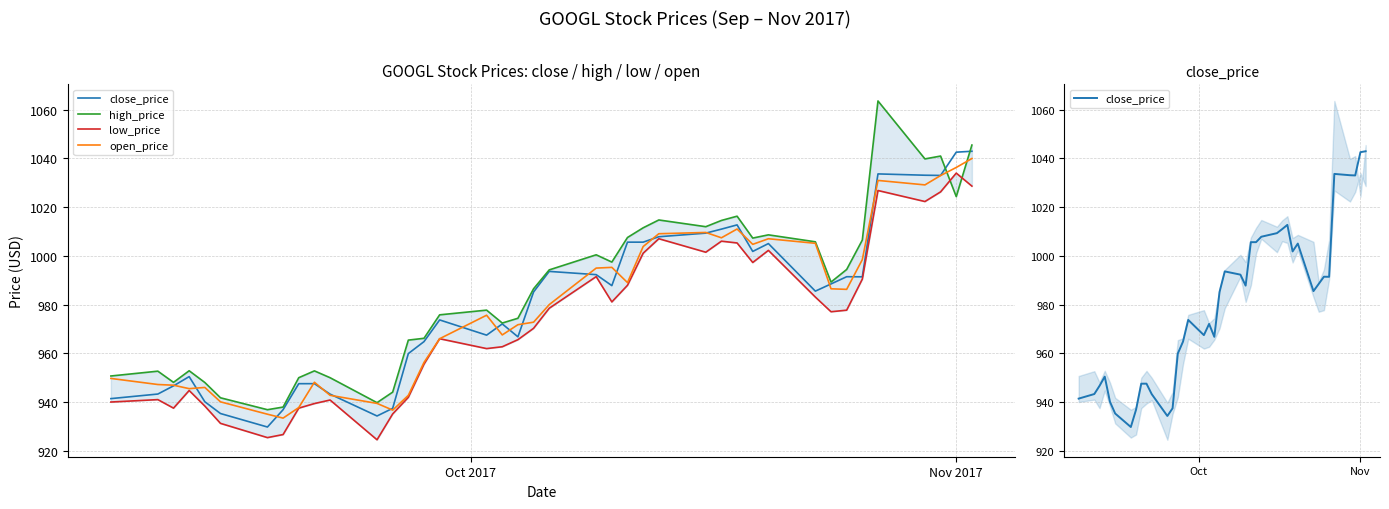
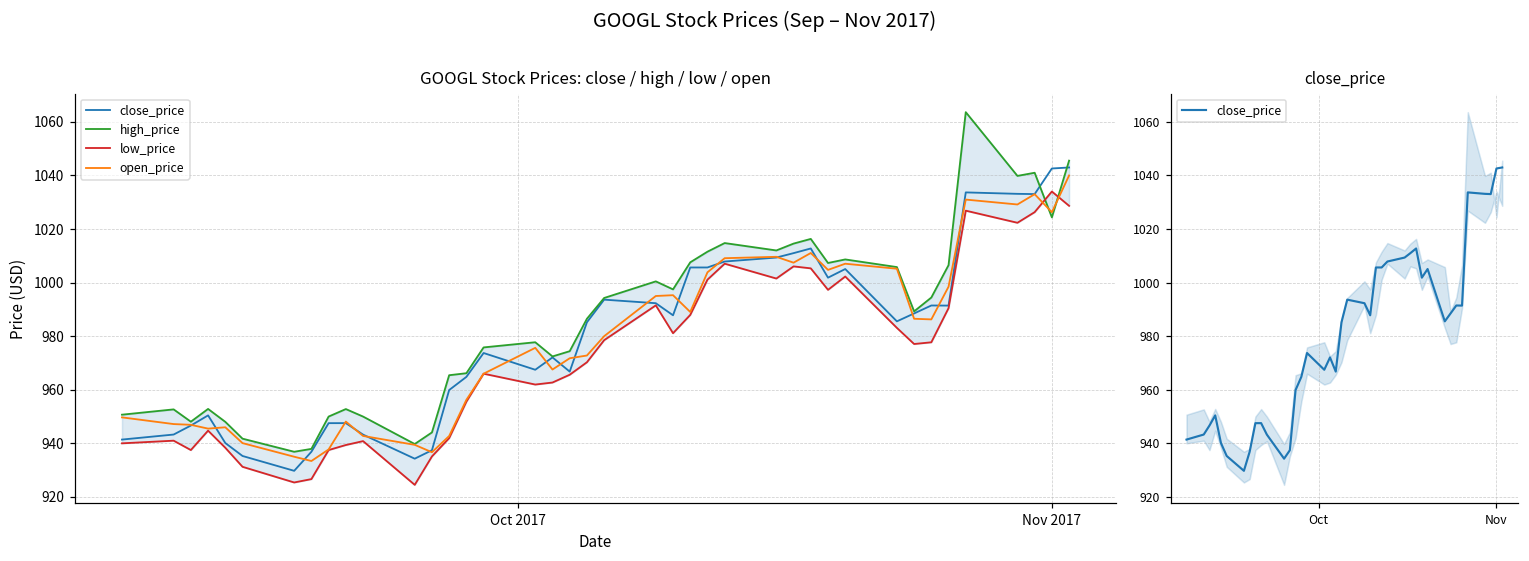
GOOGL Stock Prices: close / high / low / open, open_price, Nov 2017: 1036 -> 1026
